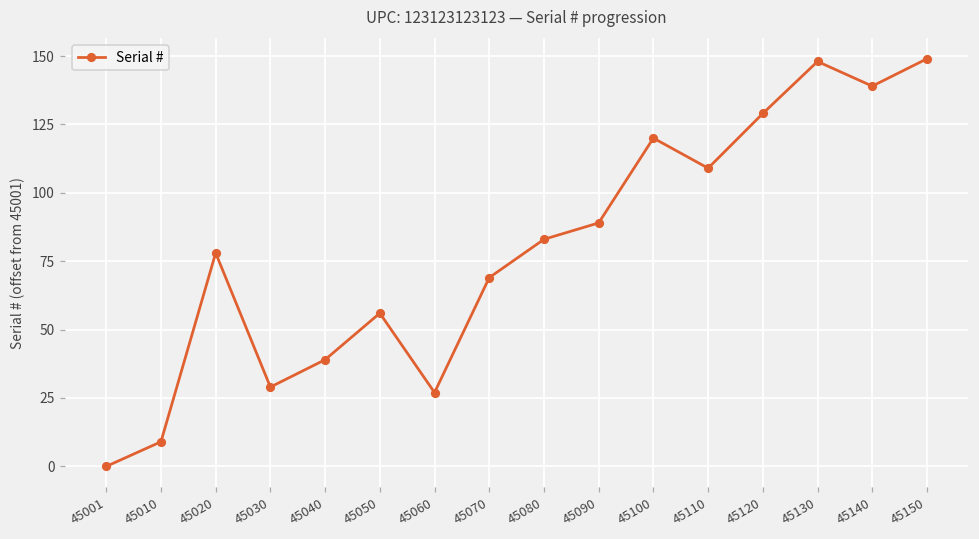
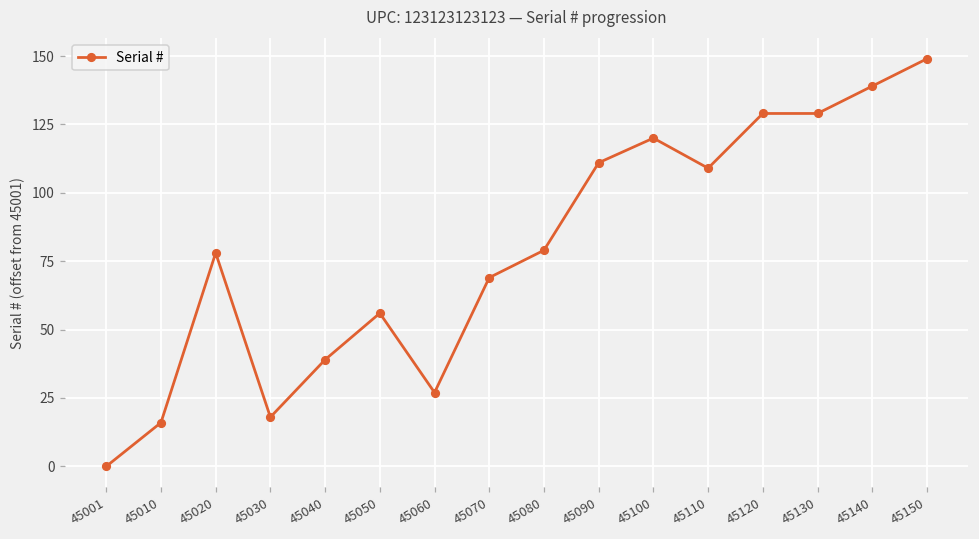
45010: 9 -> 16
45030: 29 -> 18
45080: 83 -> 79
45090: 89 -> 111
45130: 148 -> 129
